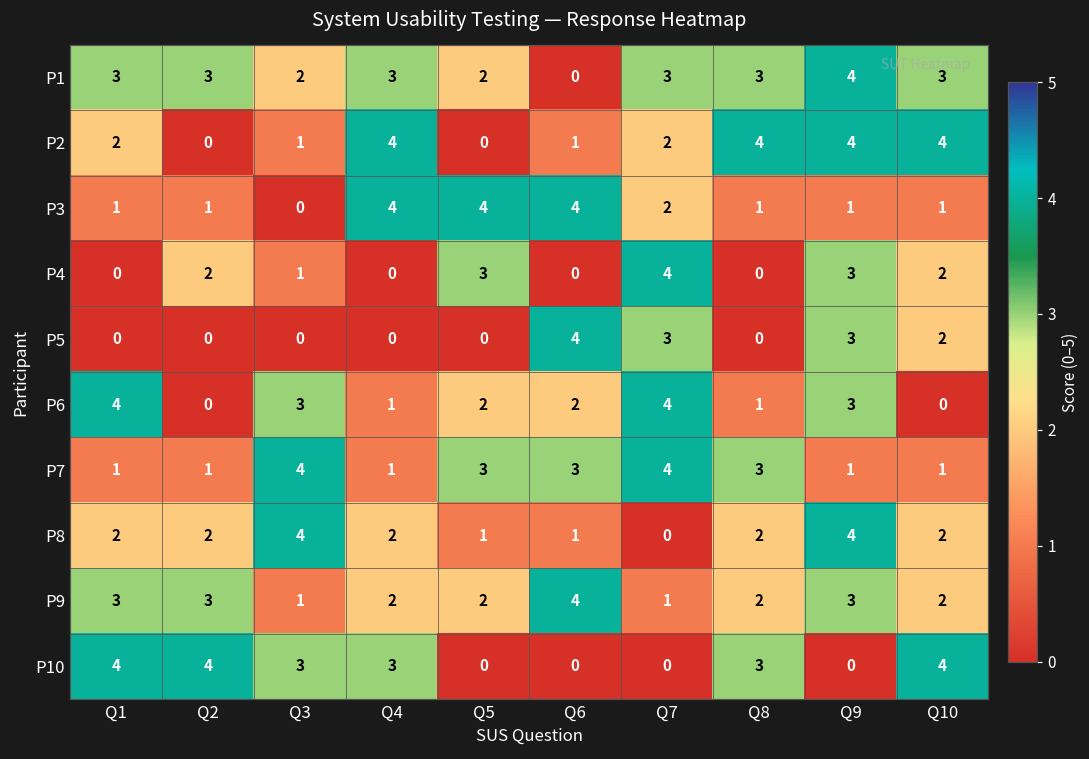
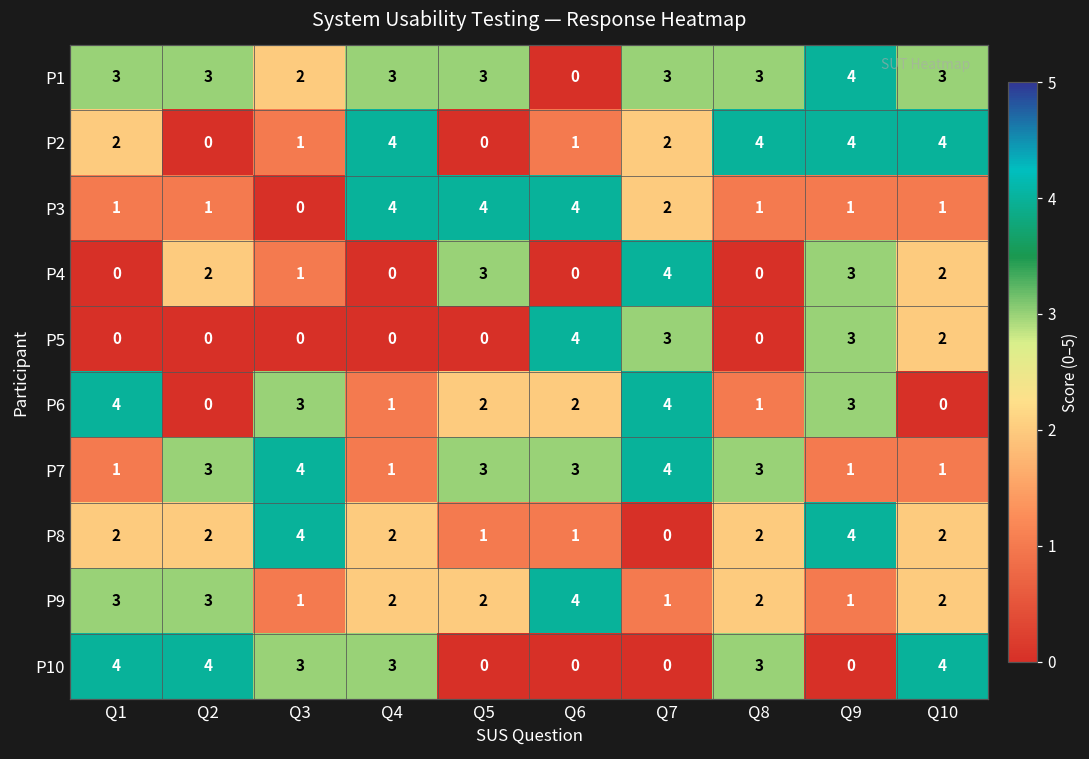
P1, Q5: 2 -> 3
P7, Q2: 1 -> 3
P9, Q9: 3 -> 1
